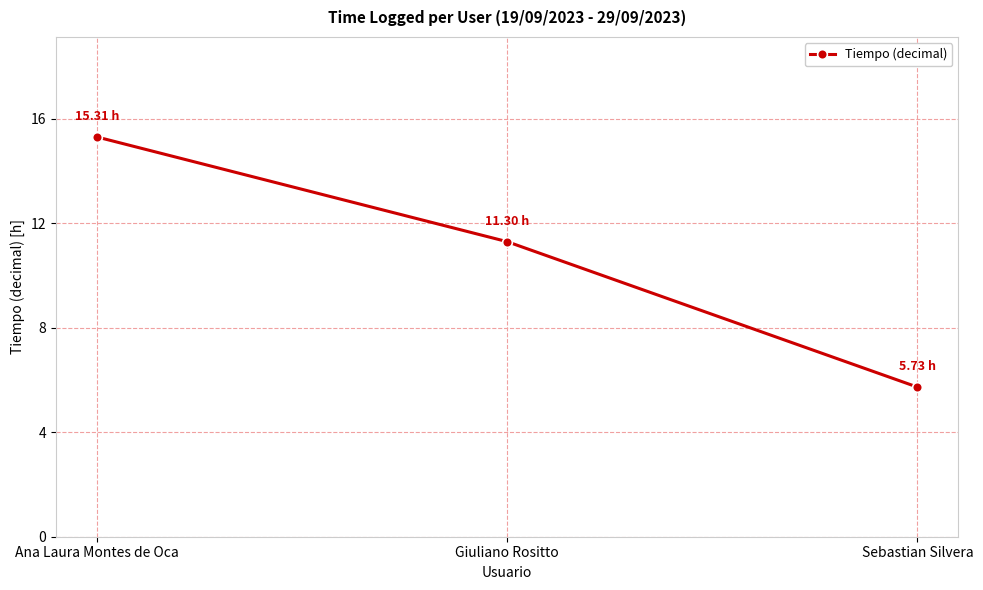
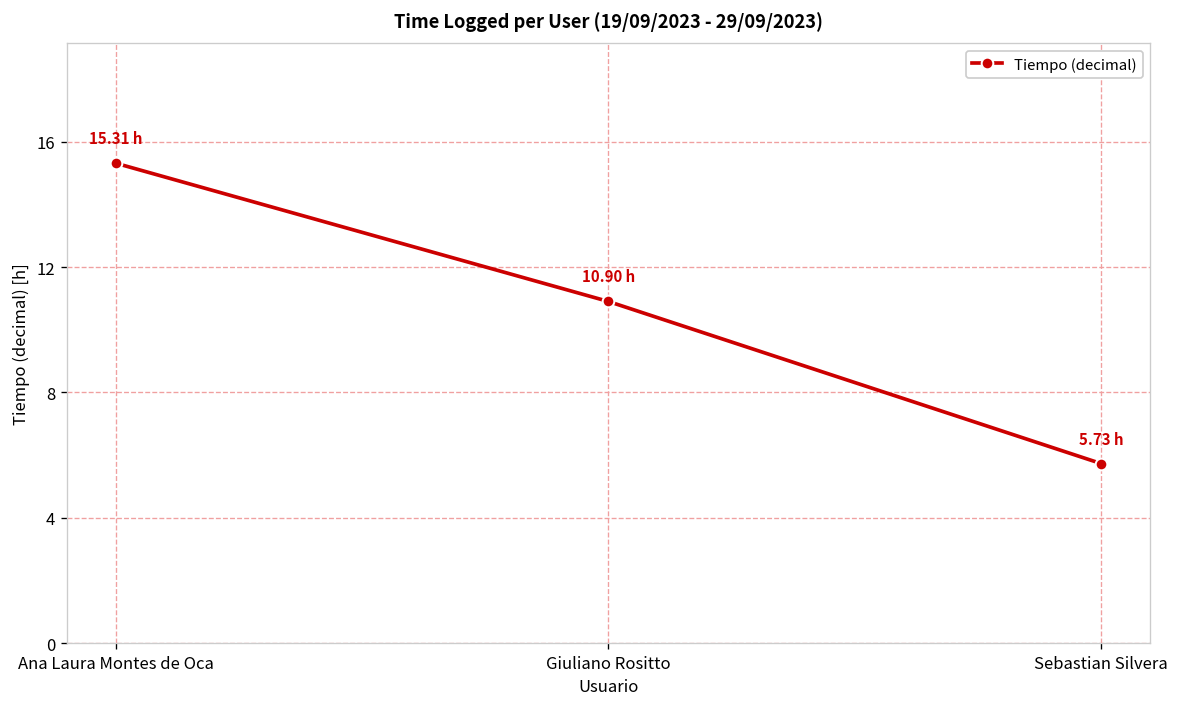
Giuliano Rositto: 11.30 -> 10.90
